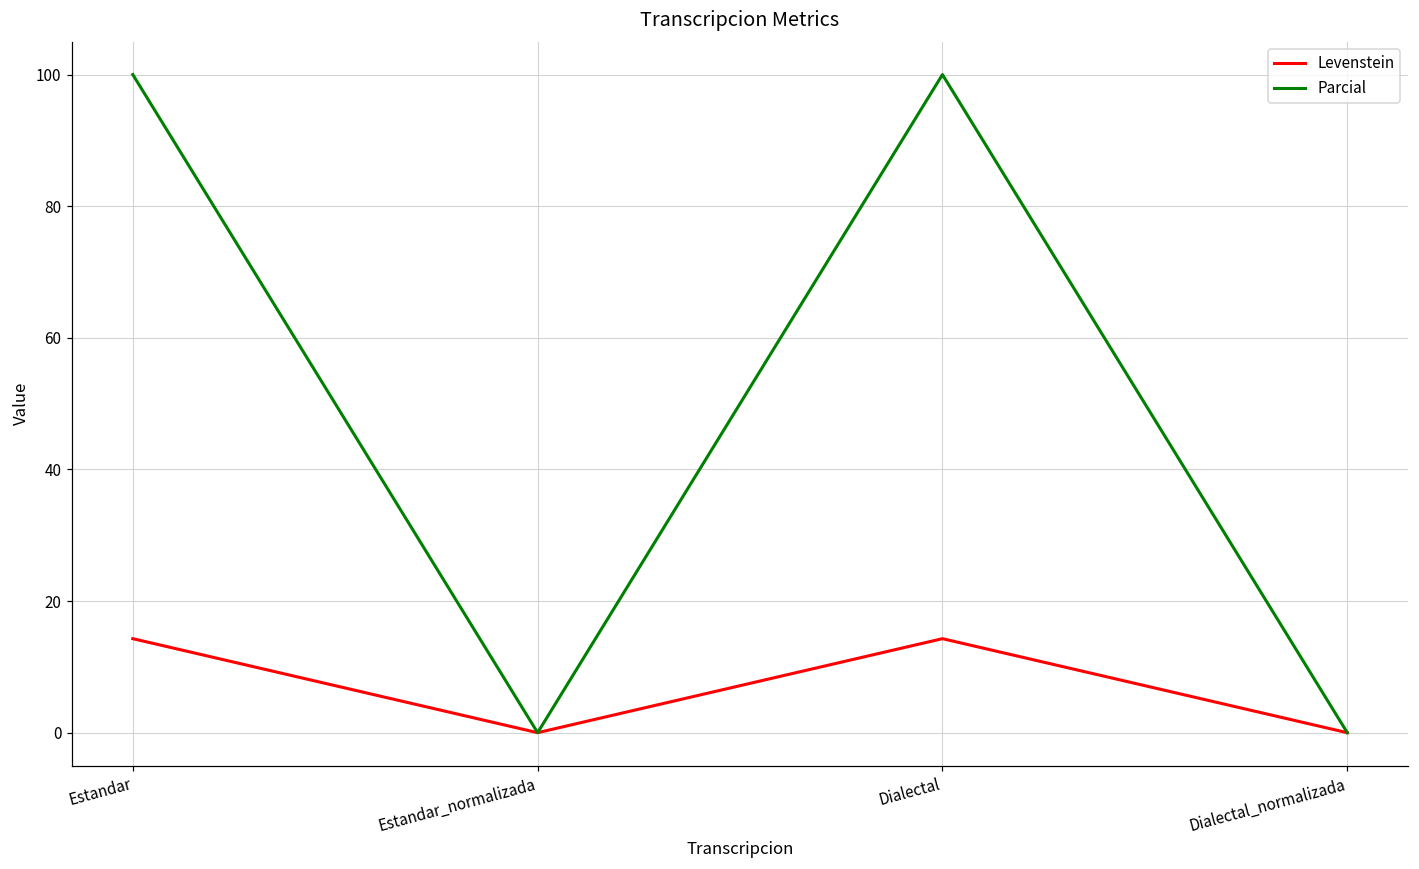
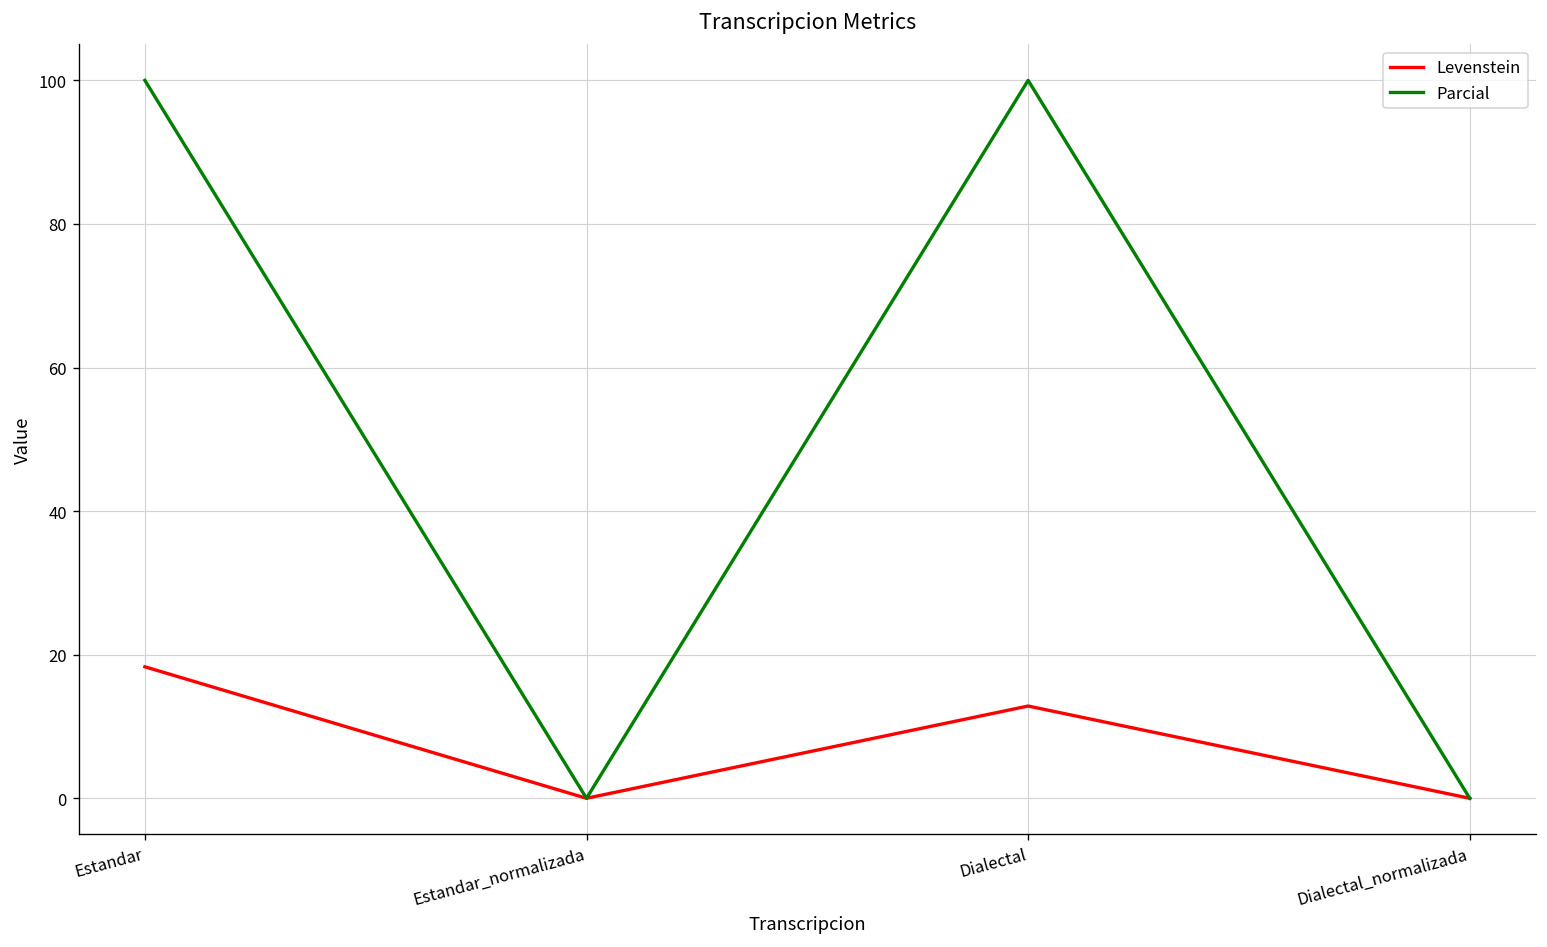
Levenstein, Estandar: 14 -> 18
Levenstein, Dialectal: 14 -> 13
